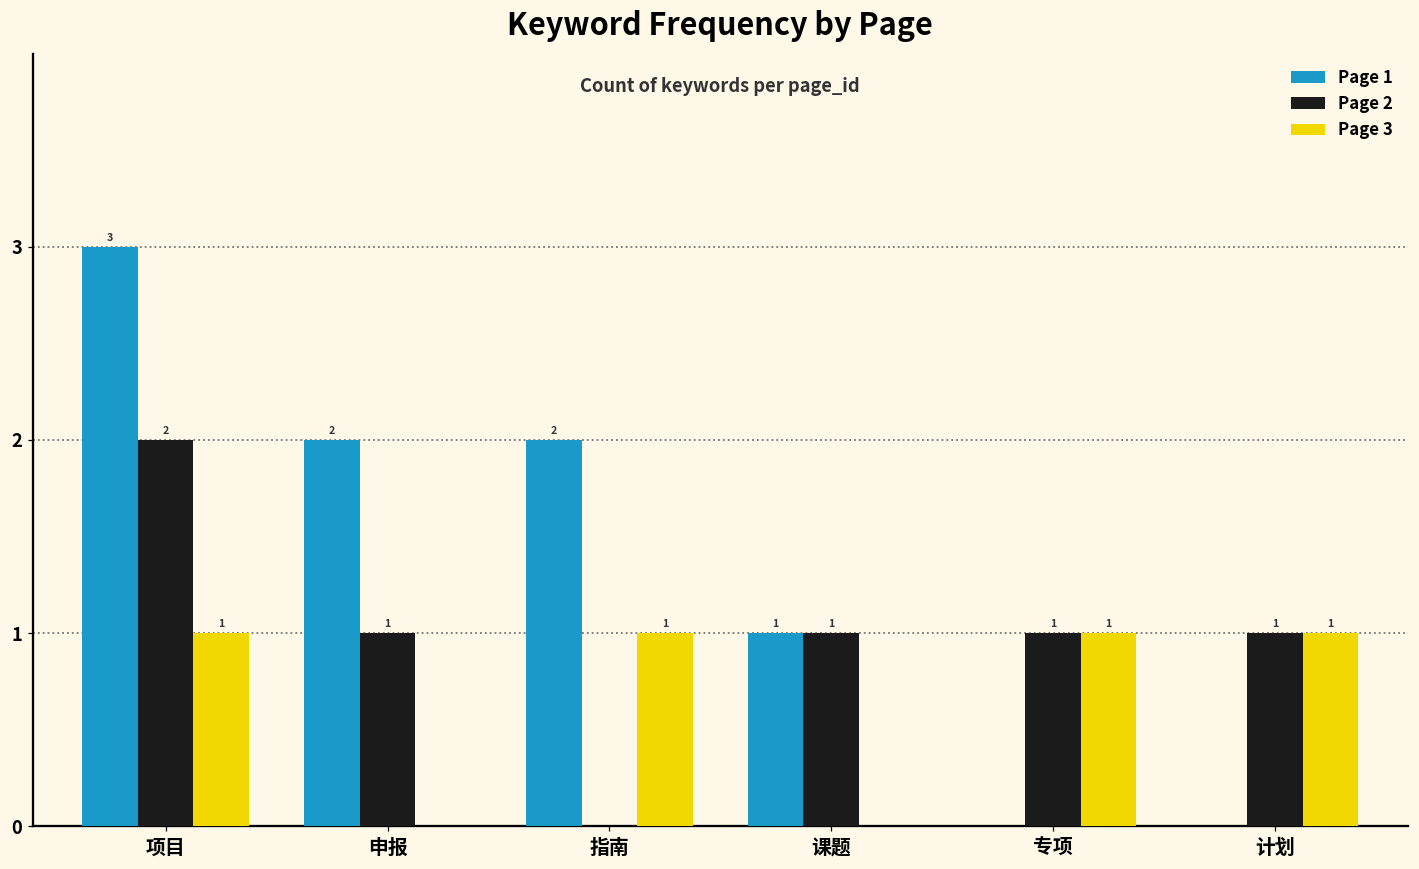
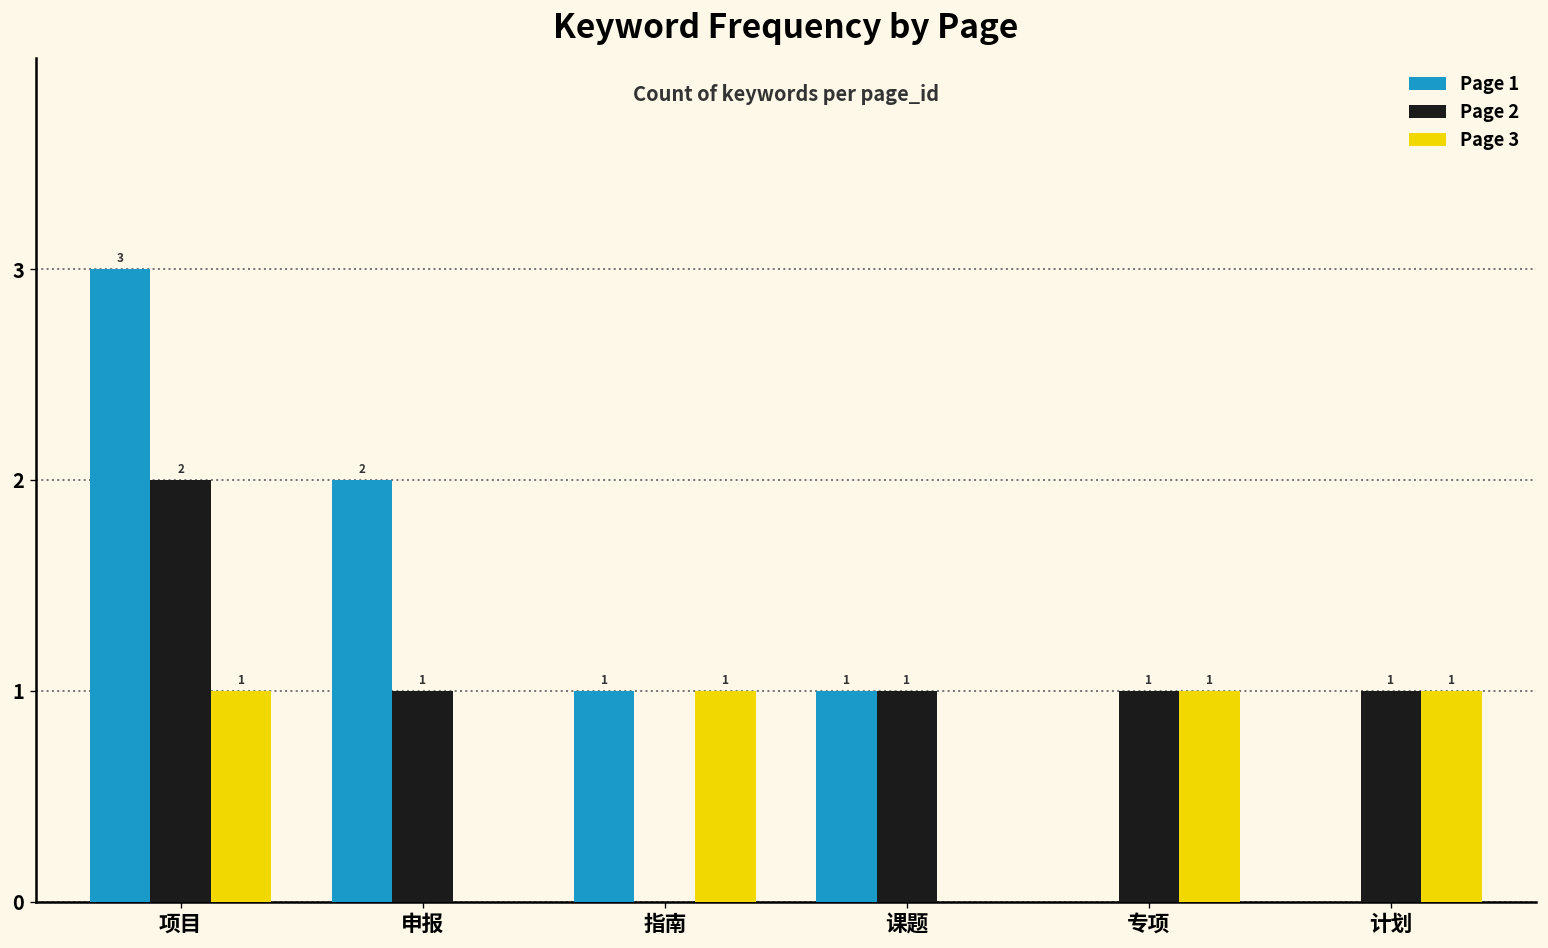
Page 1, 指南: 2 -> 1
